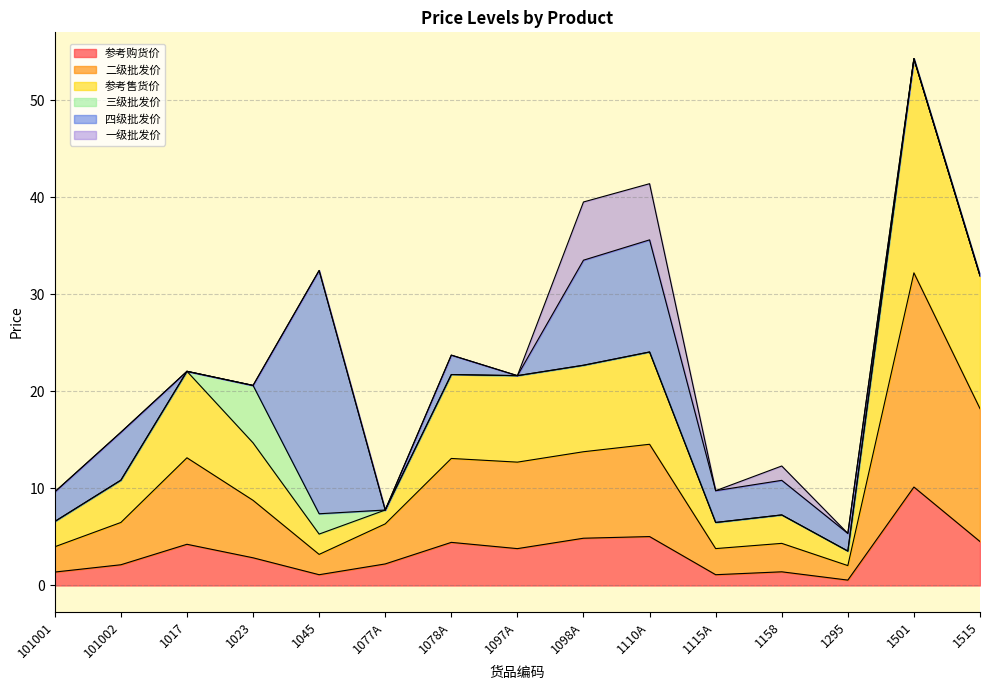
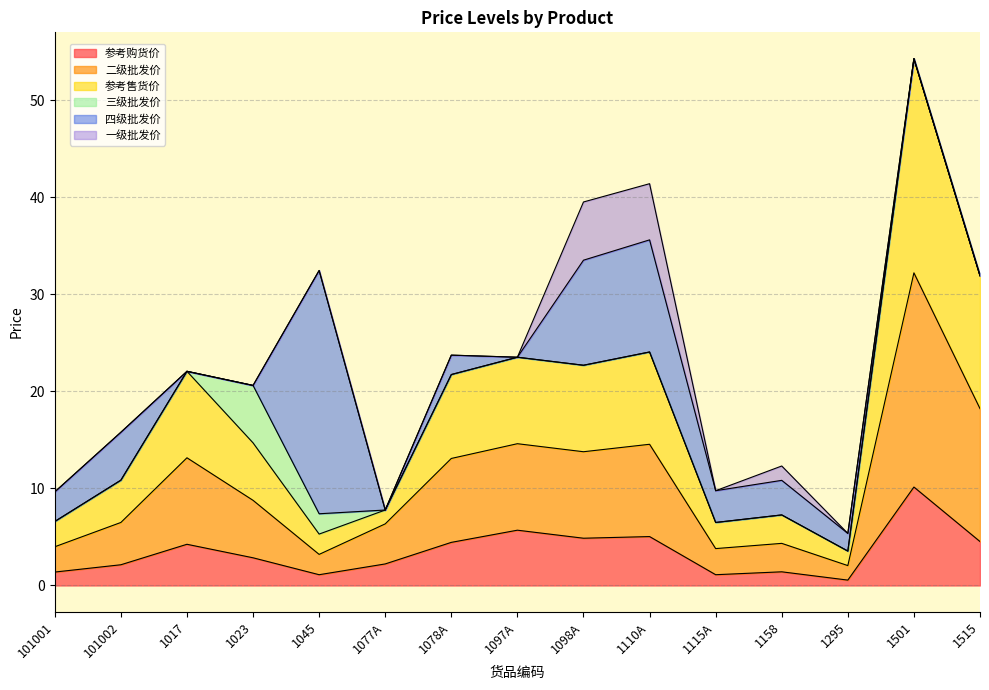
参考购货价, 1097A: 4 -> 6
